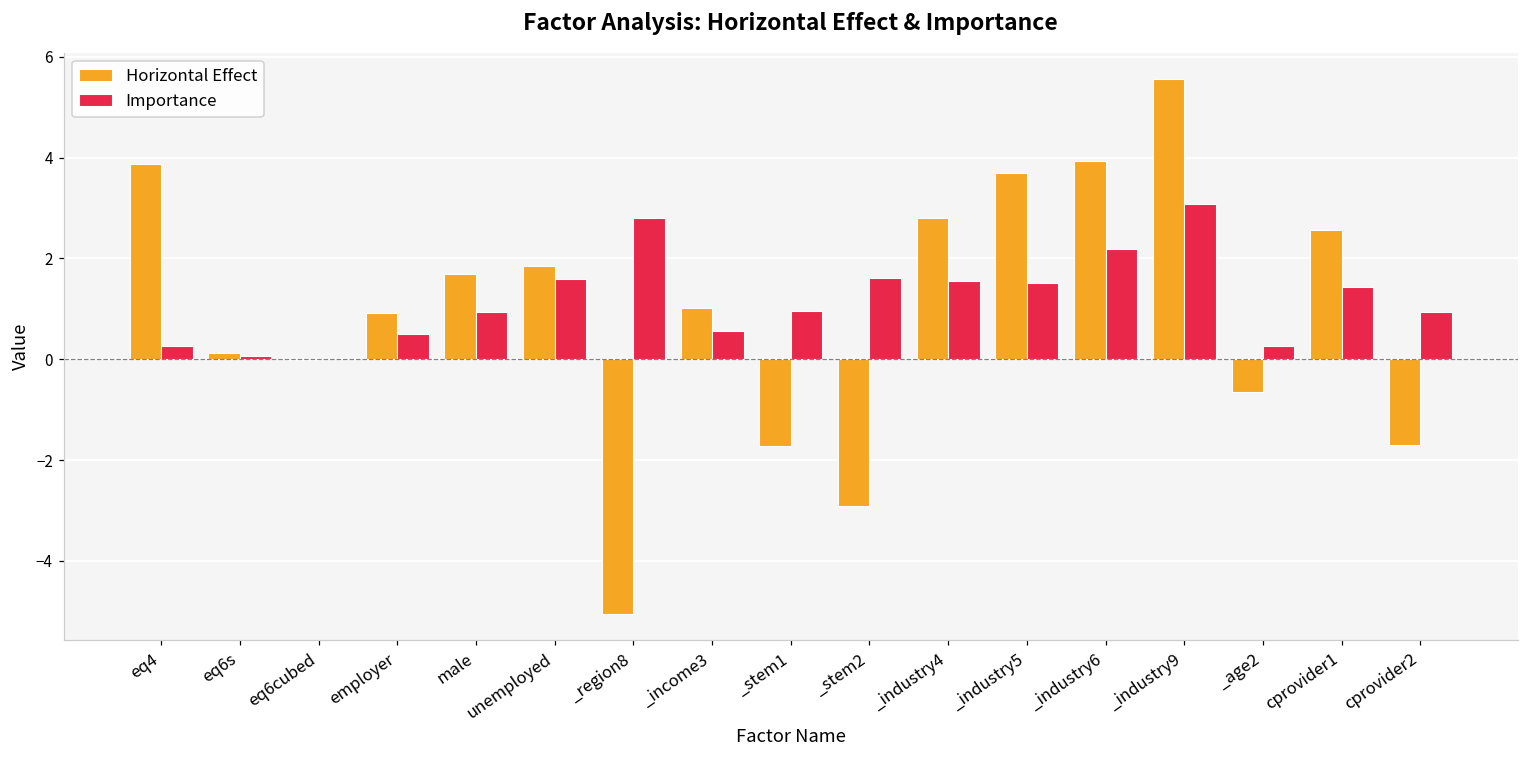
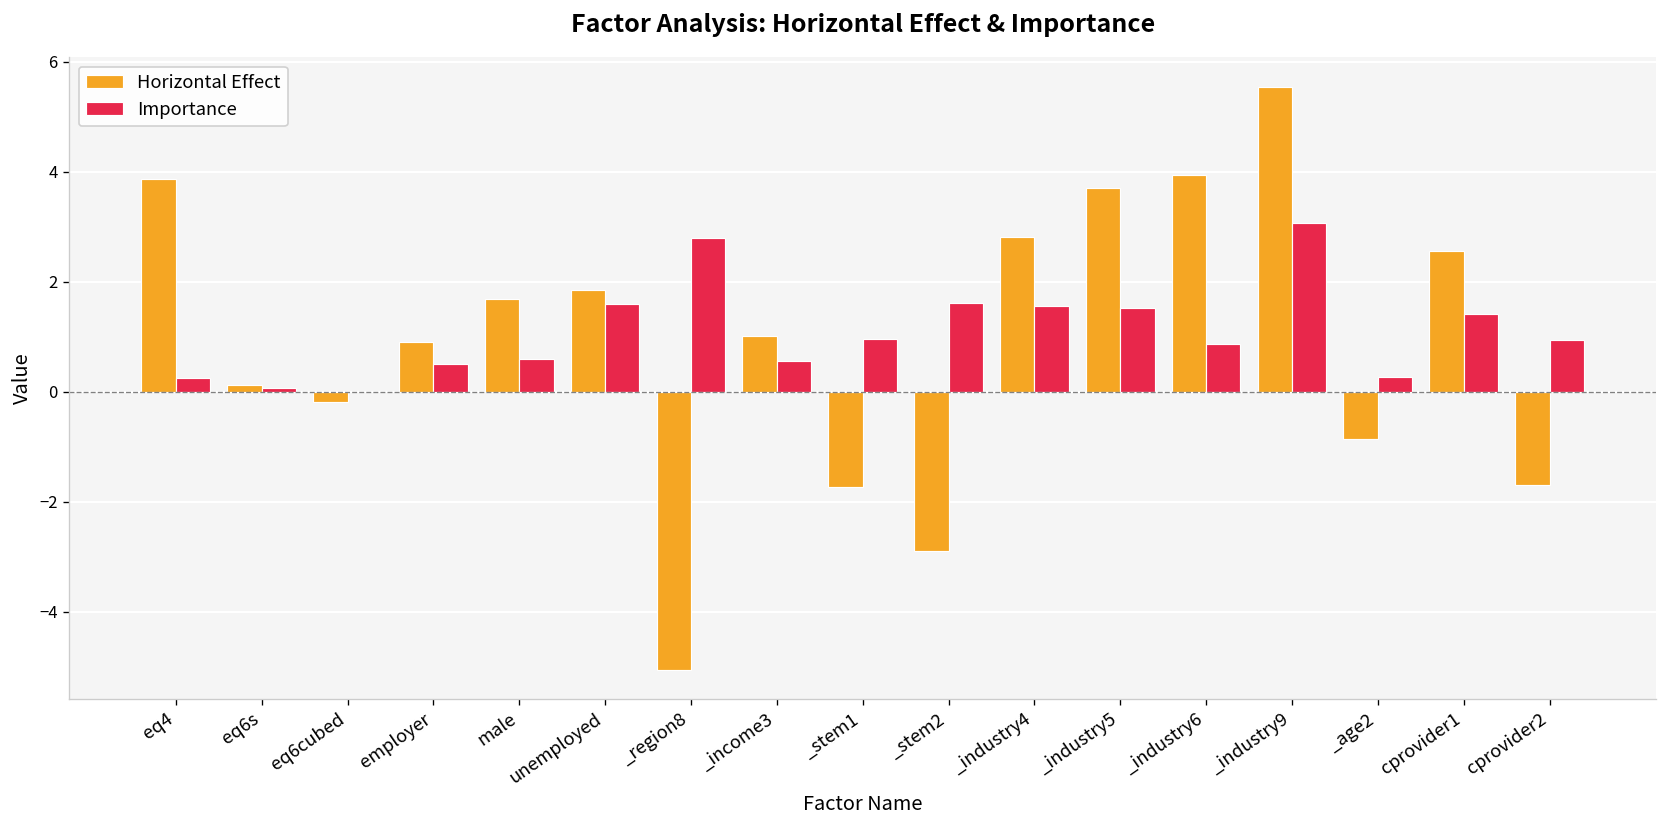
Horizontal Effect, eq6cubed: 0.0 -> -0.2
Importance, male: 0.9 -> 0.6
Importance, _industry6: 2.2 -> 0.9
Horizontal Effect, _age2: -0.6 -> -0.9
